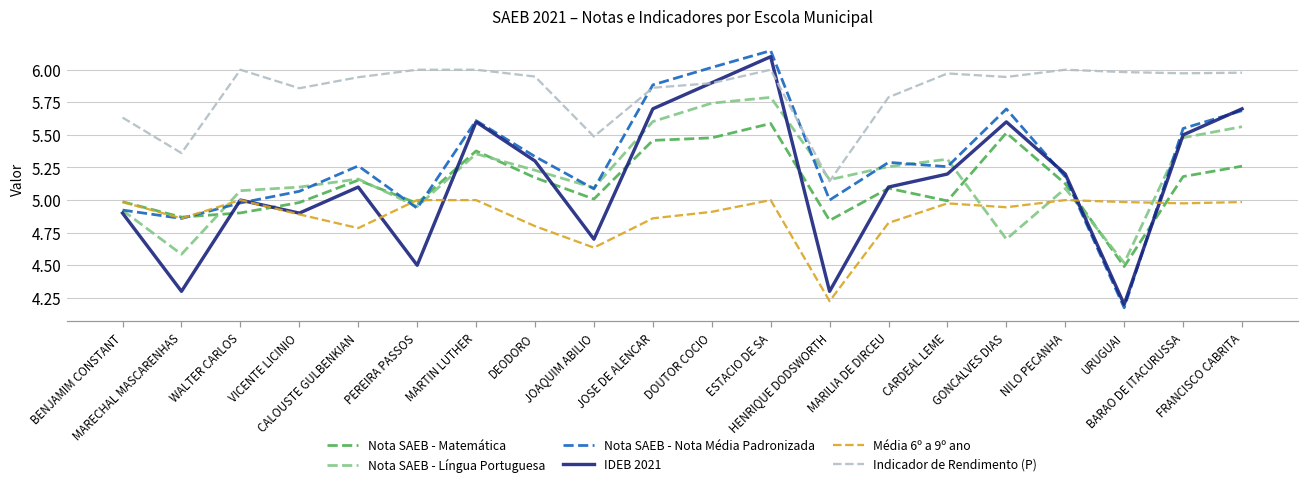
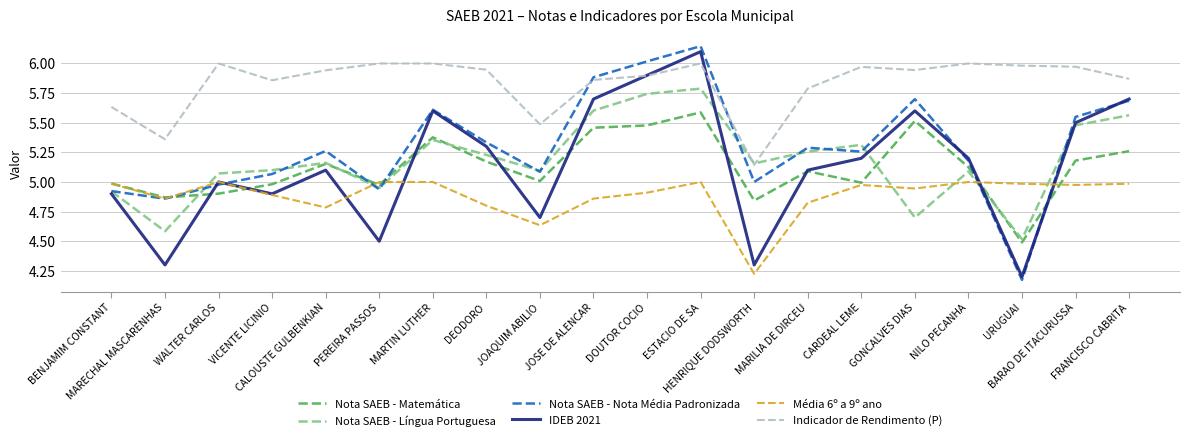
Indicador de Rendimento (P), FRANCISCO CABRITA: 5.98 -> 5.87
